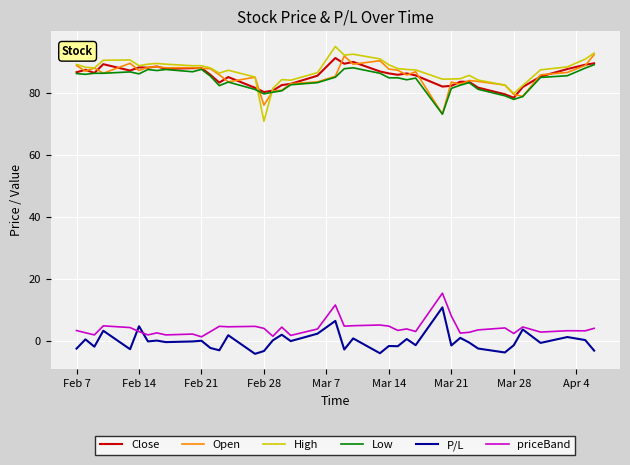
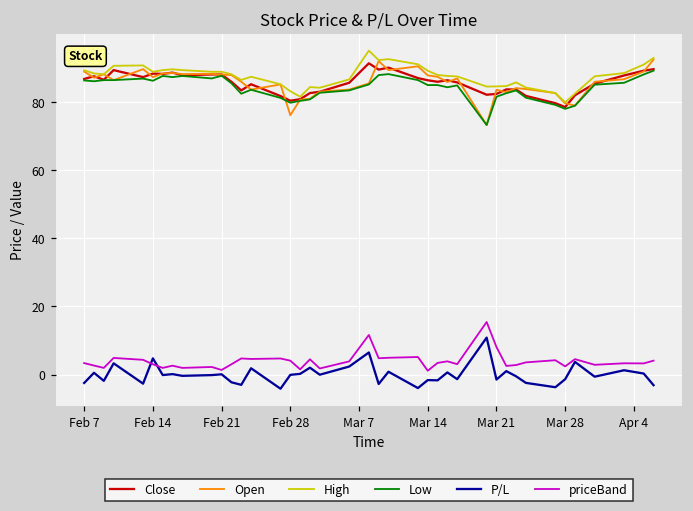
High, Feb 28: 71 -> 83
P/L, Feb 28: -3 -> 0
priceBand, Mar 14: 5 -> 1
